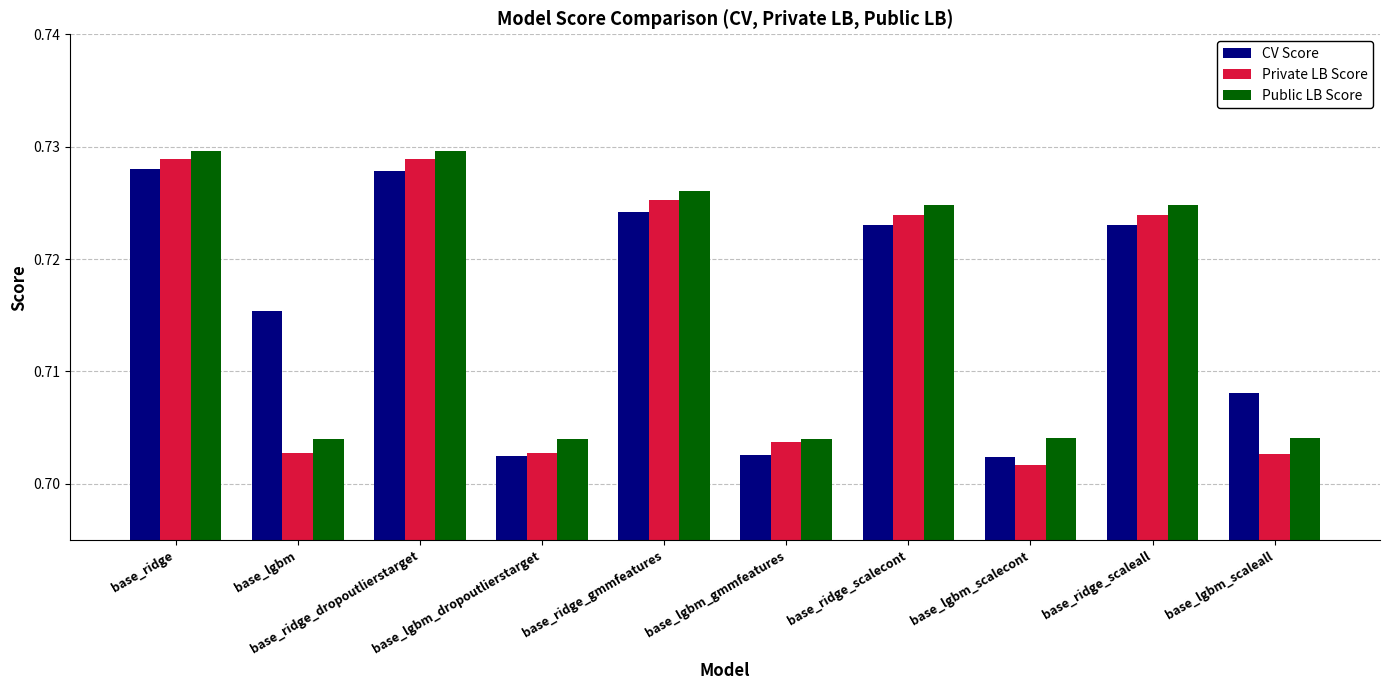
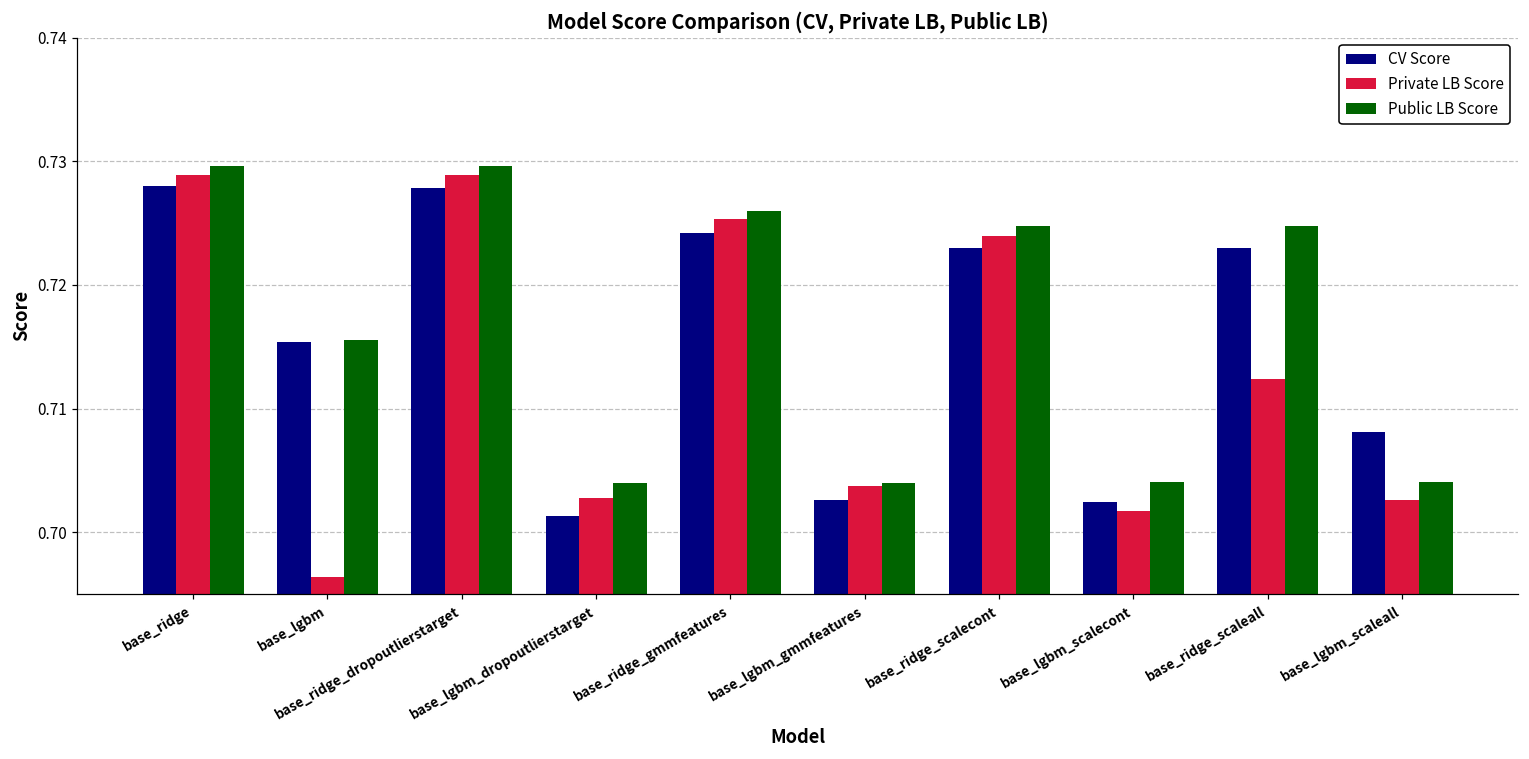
Private LB Score, base_lgbm: 0.7028 -> 0.6964
Public LB Score, base_lgbm: 0.7040 -> 0.7156
CV Score, base_lgbm_dropoutlierstarget: 0.7025 -> 0.7013
Private LB Score, base_ridge_scaleall: 0.7240 -> 0.7124
